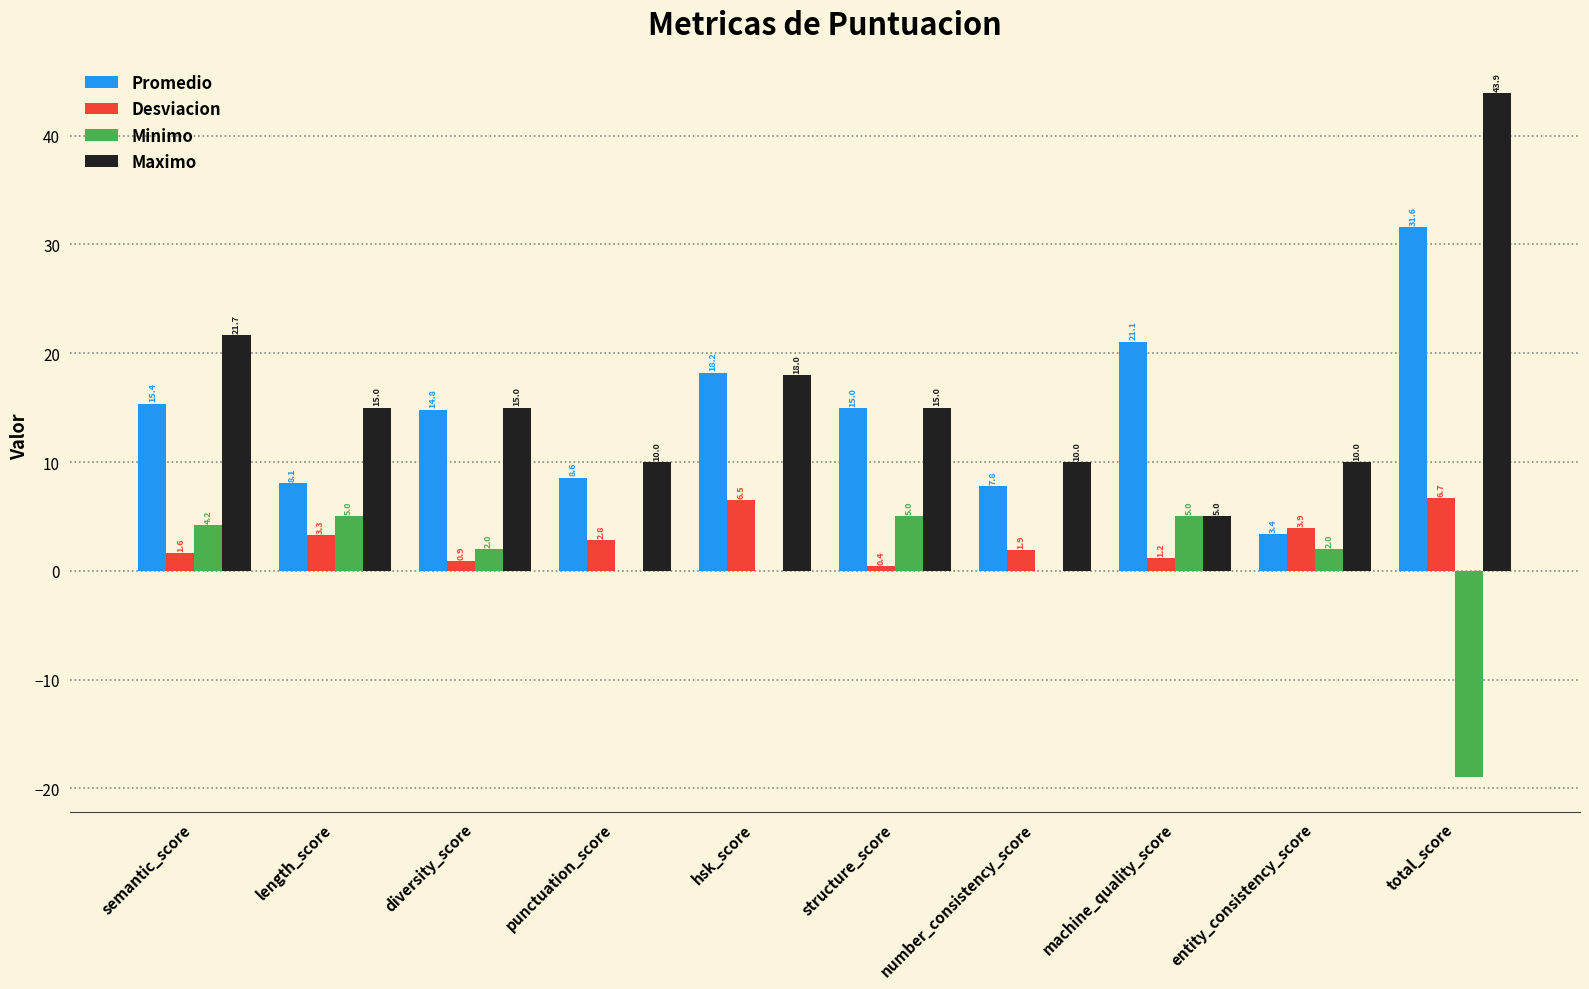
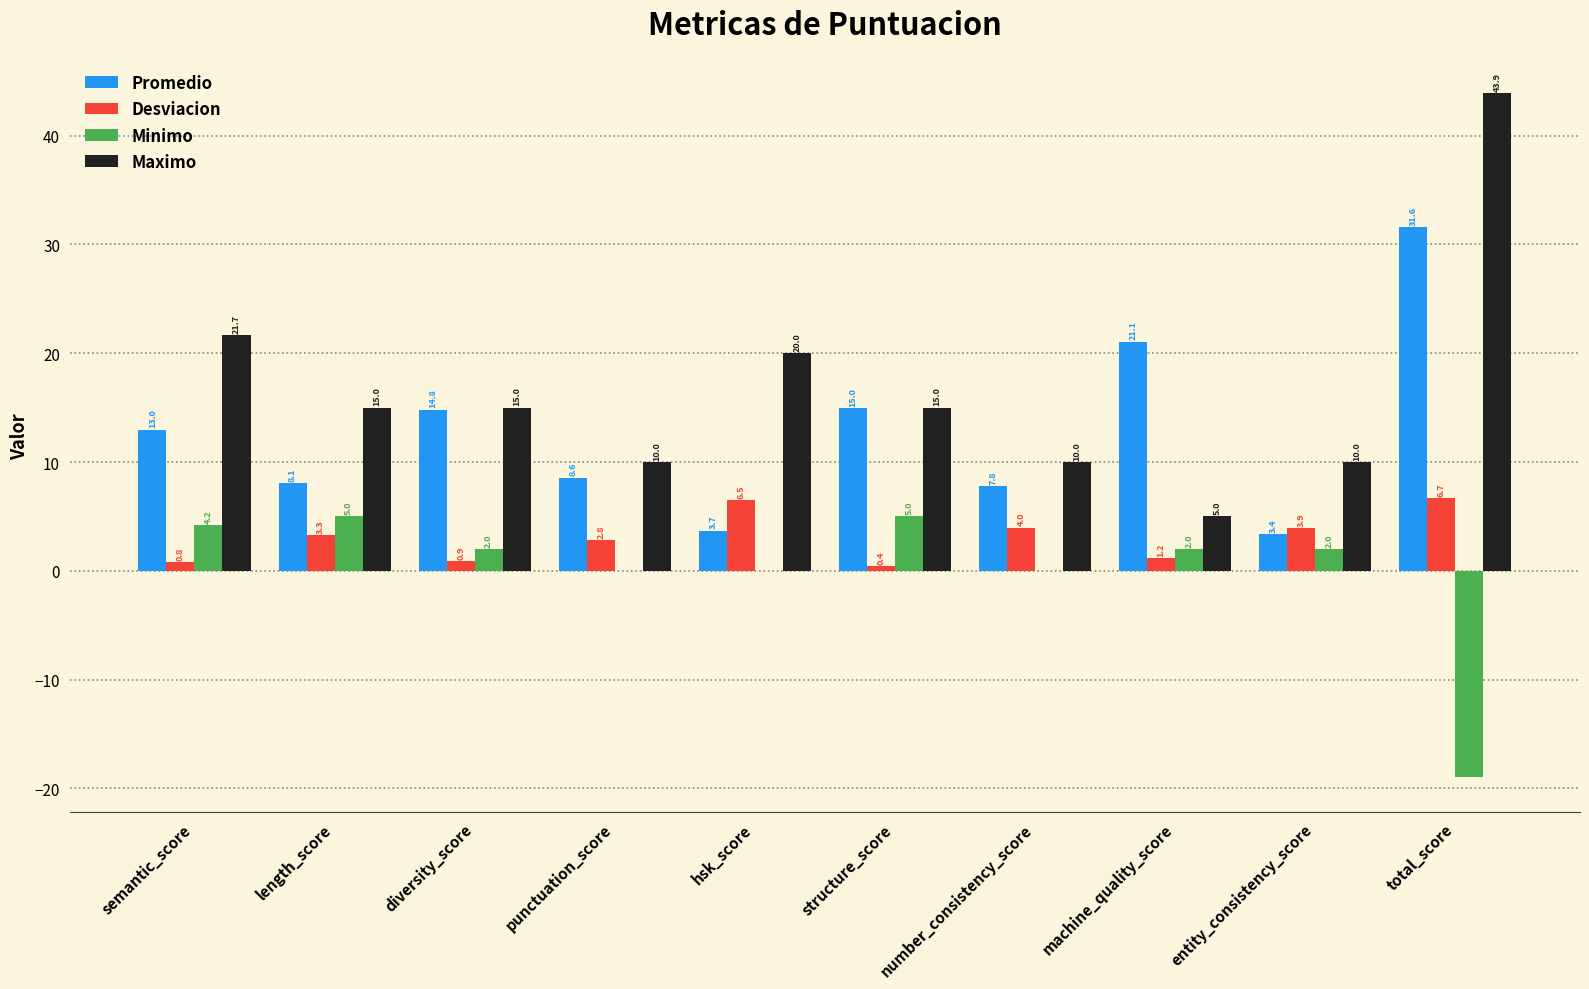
Promedio, semantic_score: 15.4 -> 13.0
Desviacion, semantic_score: 1.6 -> 0.8
Promedio, hsk_score: 18.2 -> 3.7
Maximo, hsk_score: 18.0 -> 20.0
Desviacion, number_consistency_score: 1.9 -> 4.0
Minimo, machine_quality_score: 5.0 -> 2.0
